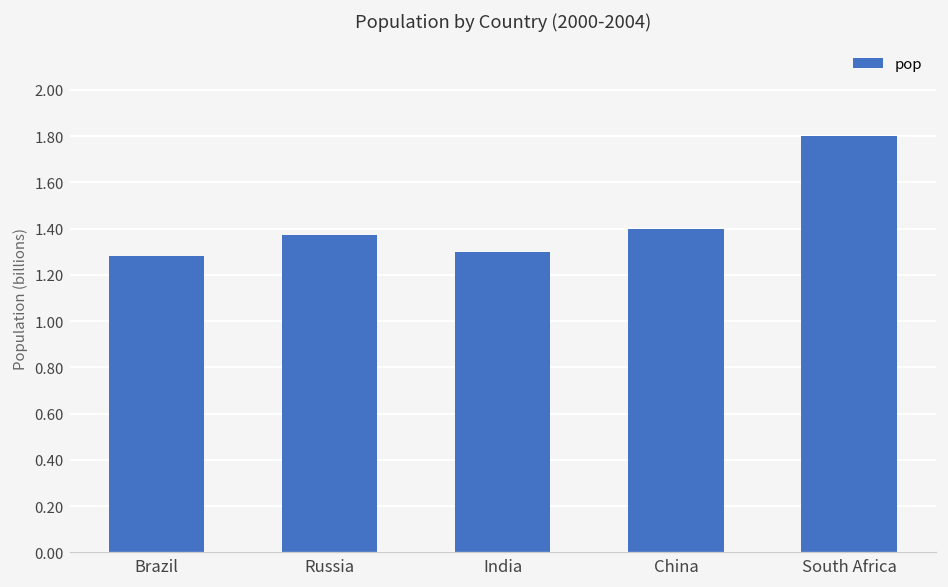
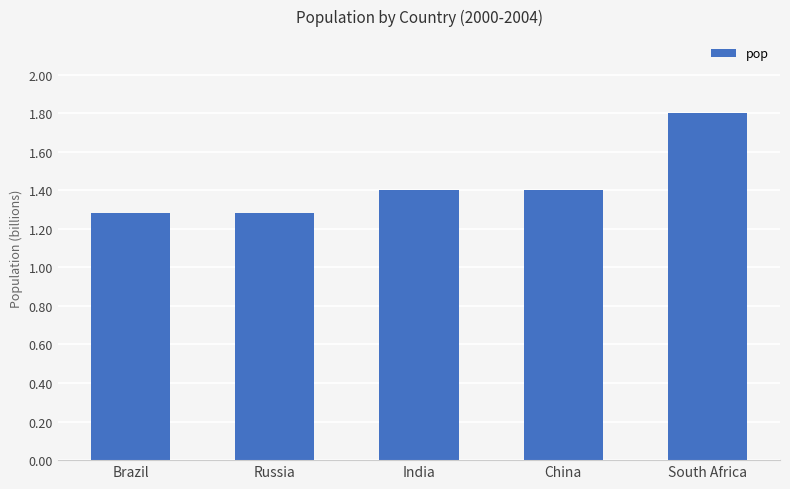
Russia: 1.37 -> 1.28
India: 1.3 -> 1.4
